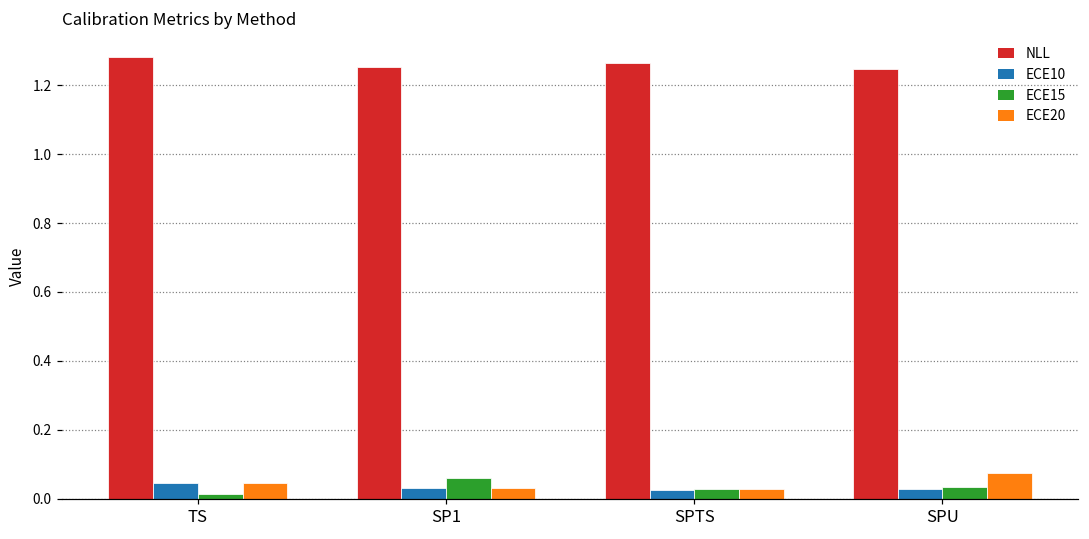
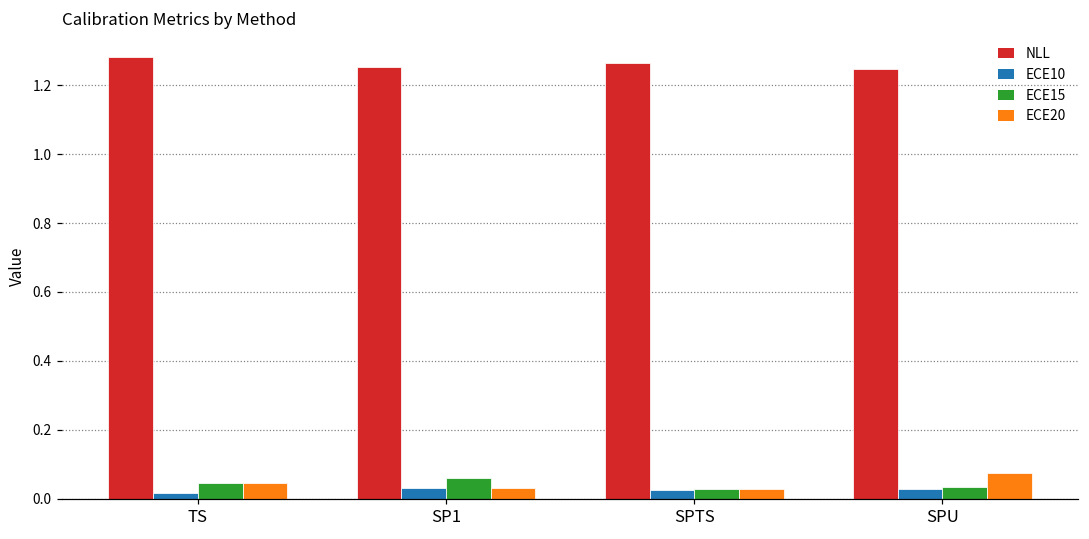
ECE10, TS: 0.05 -> 0.02
ECE15, TS: 0.01 -> 0.05
